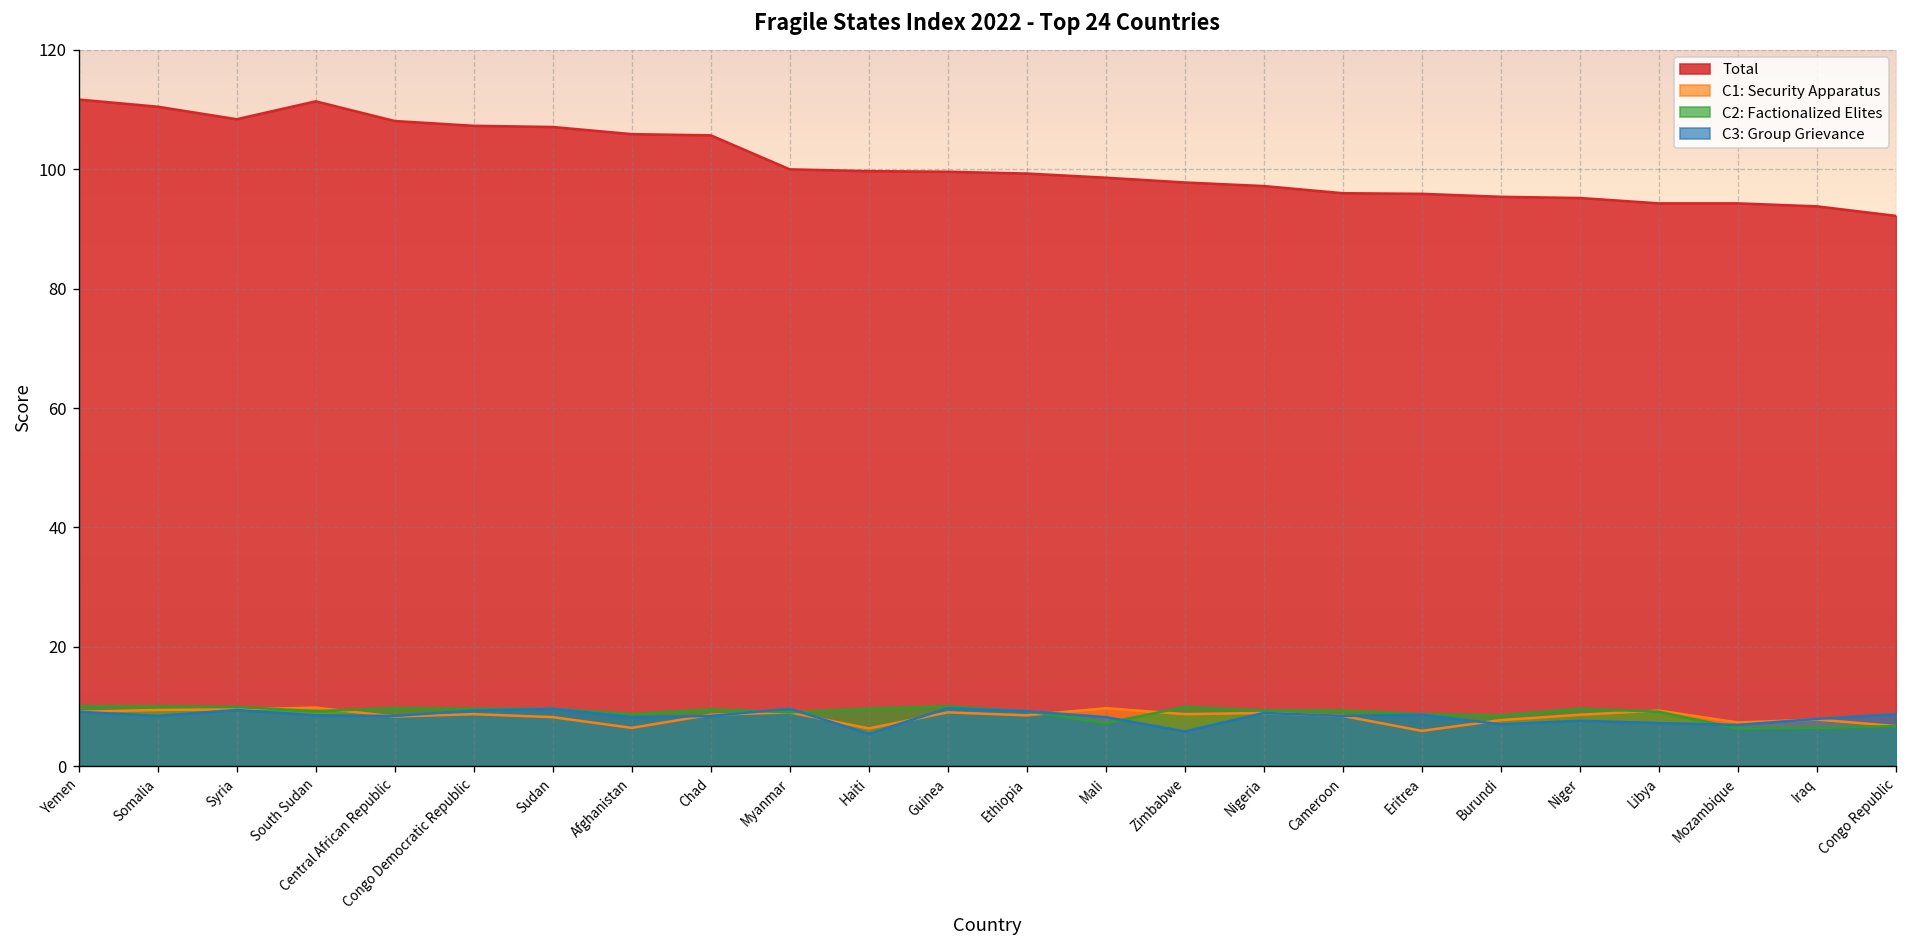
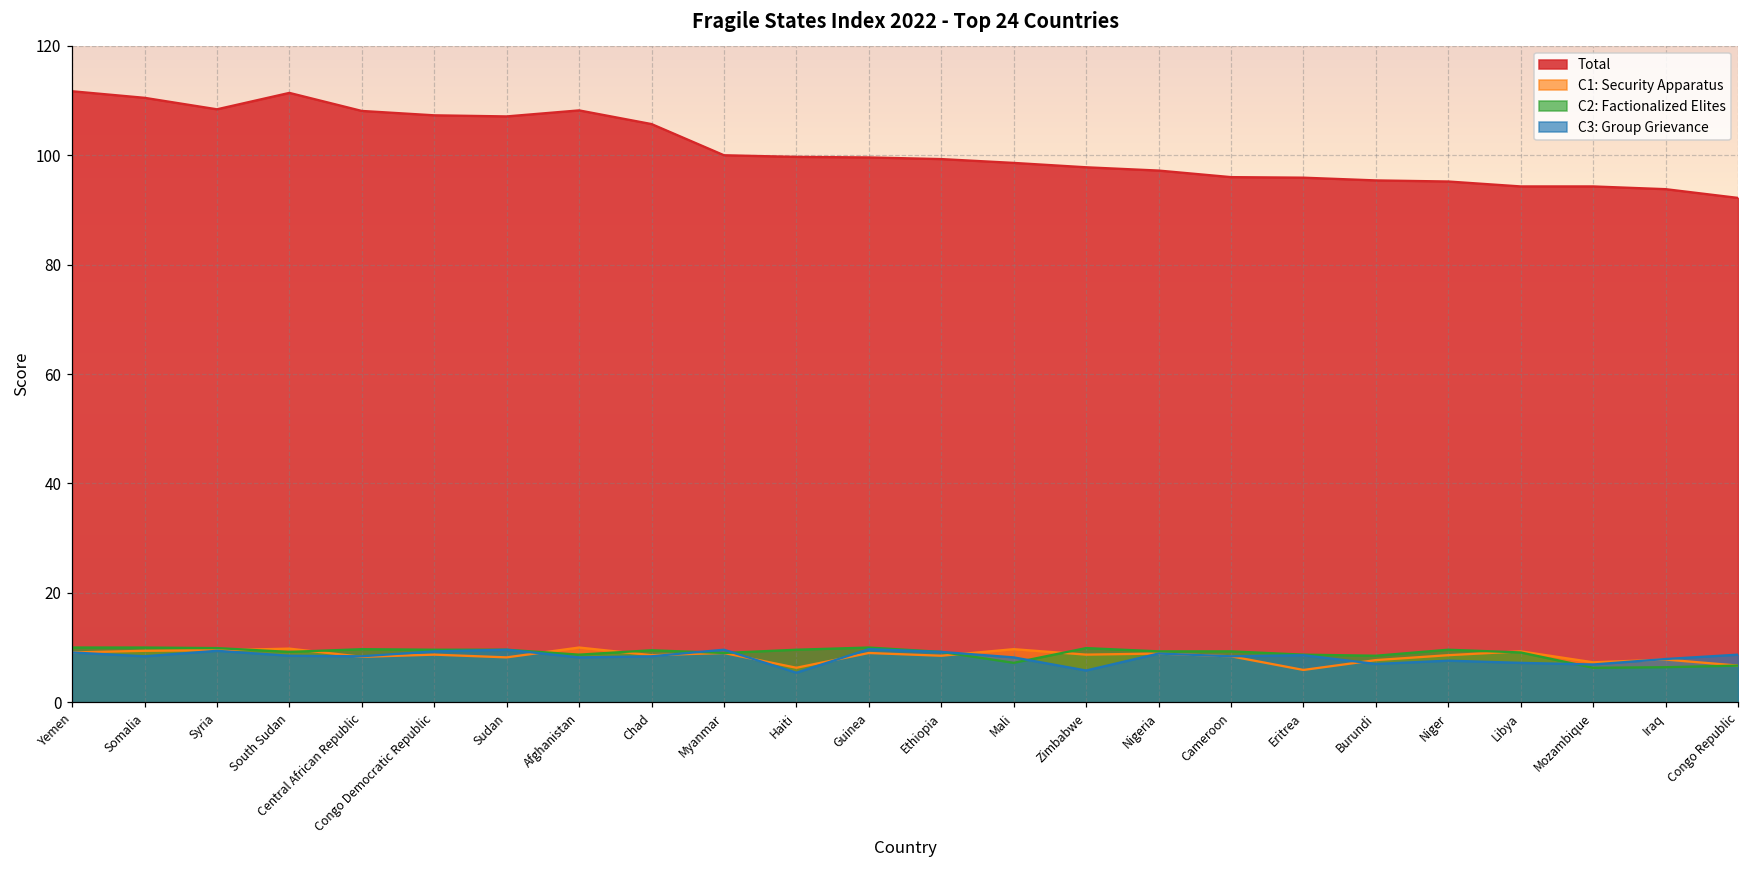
Total, Afghanistan: 106 -> 108
C1: Security Apparatus, Afghanistan: 6 -> 10
